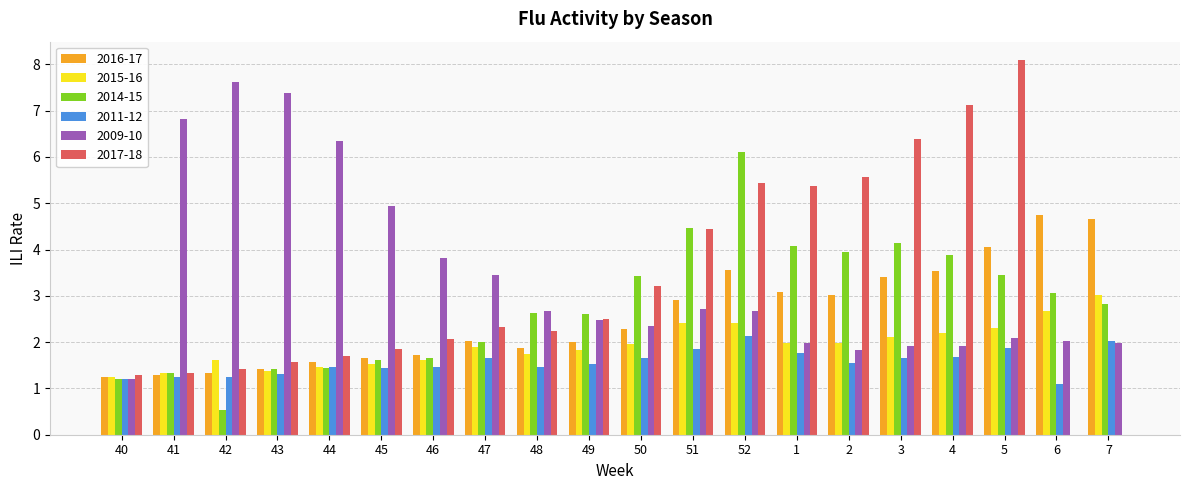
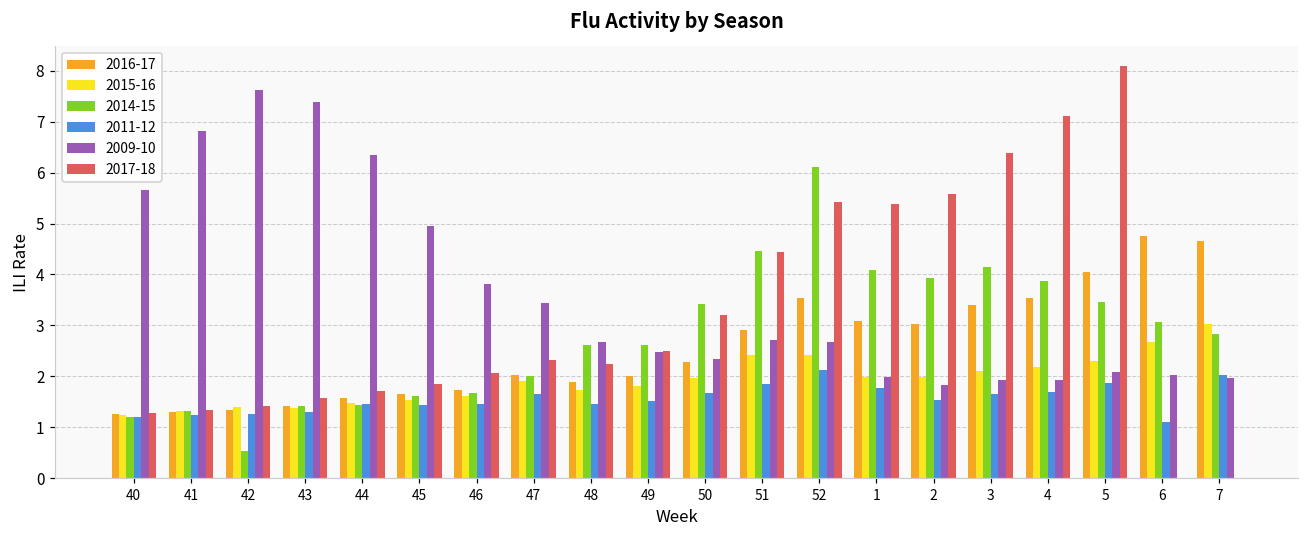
2009-10, 40: 1.2 -> 5.7
2015-16, 42: 1.6 -> 1.4
